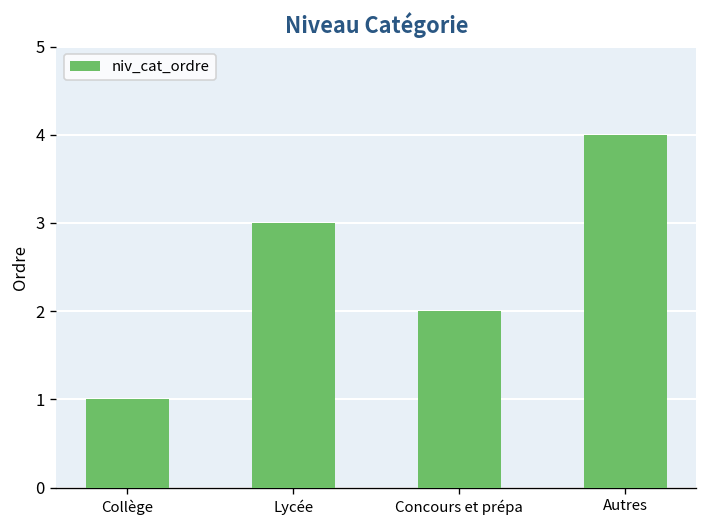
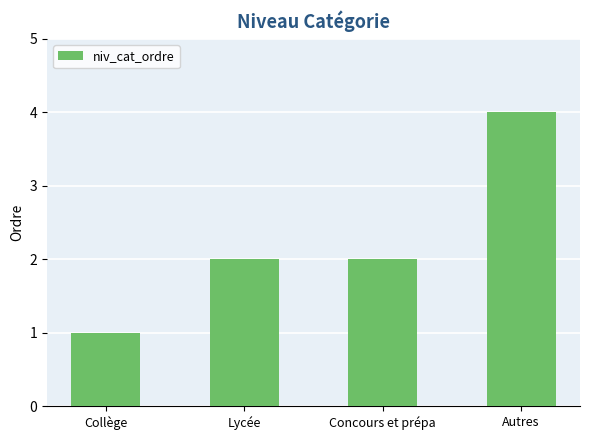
Lycée: 3 -> 2
